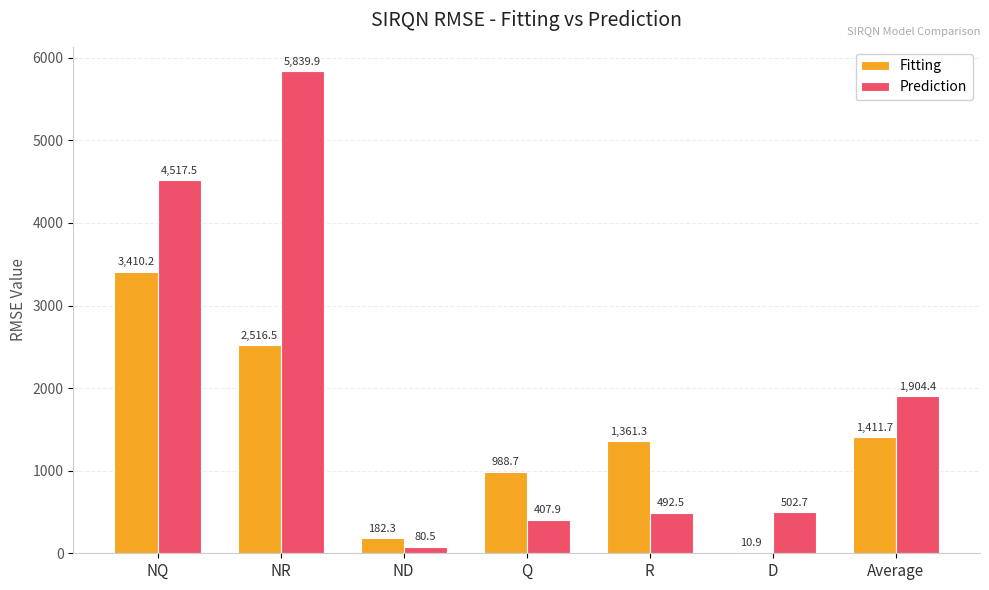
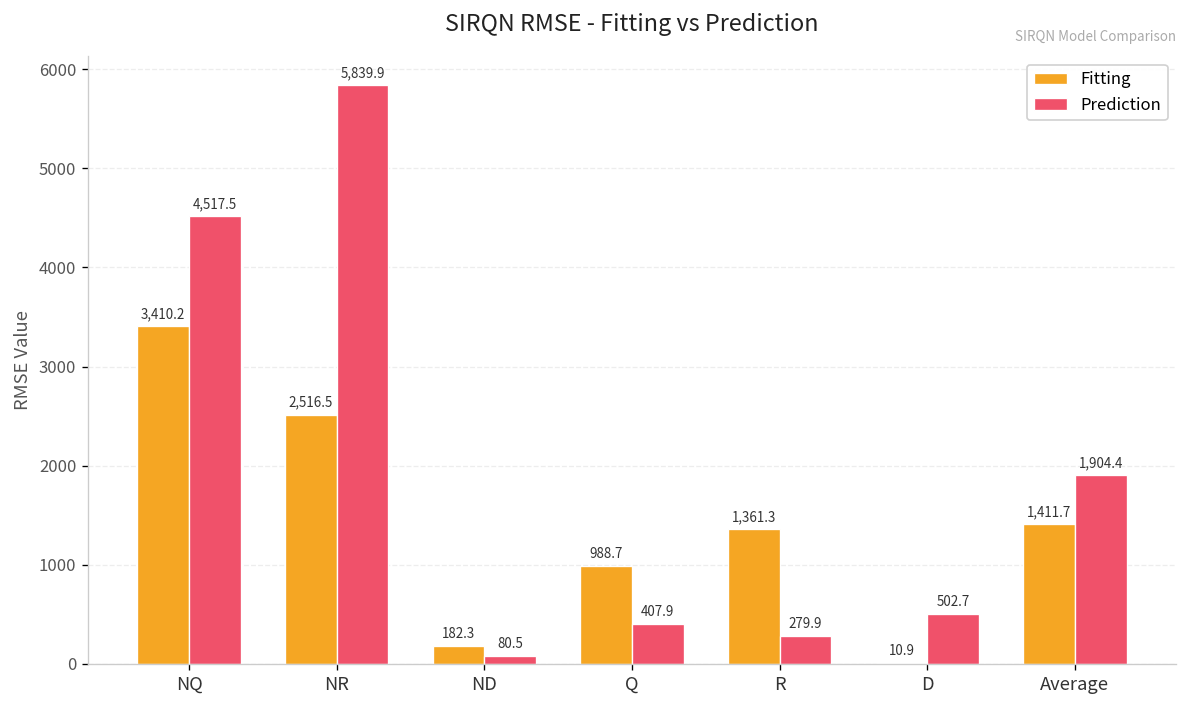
Prediction, R: 492.5 -> 279.9
